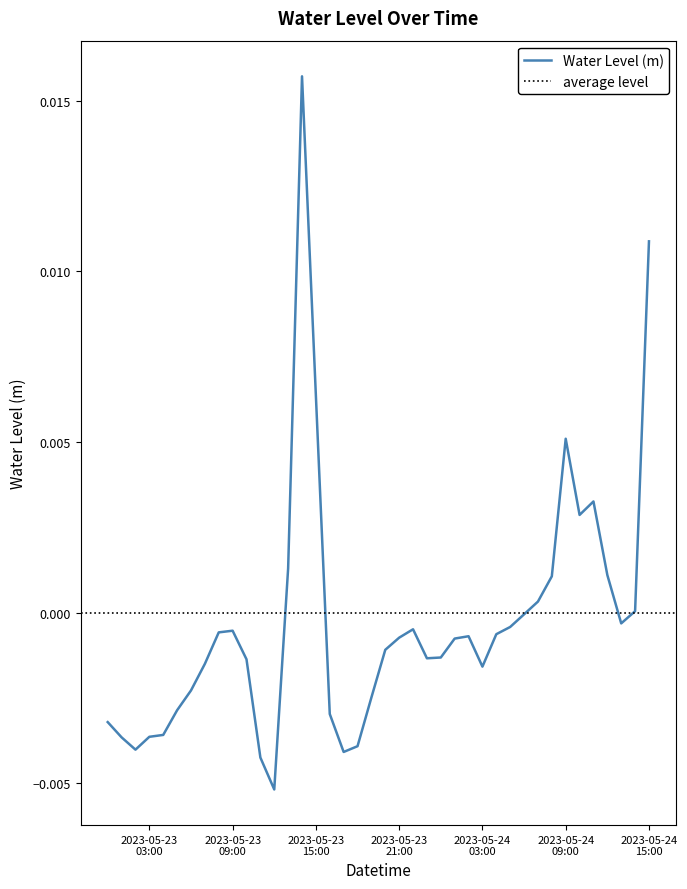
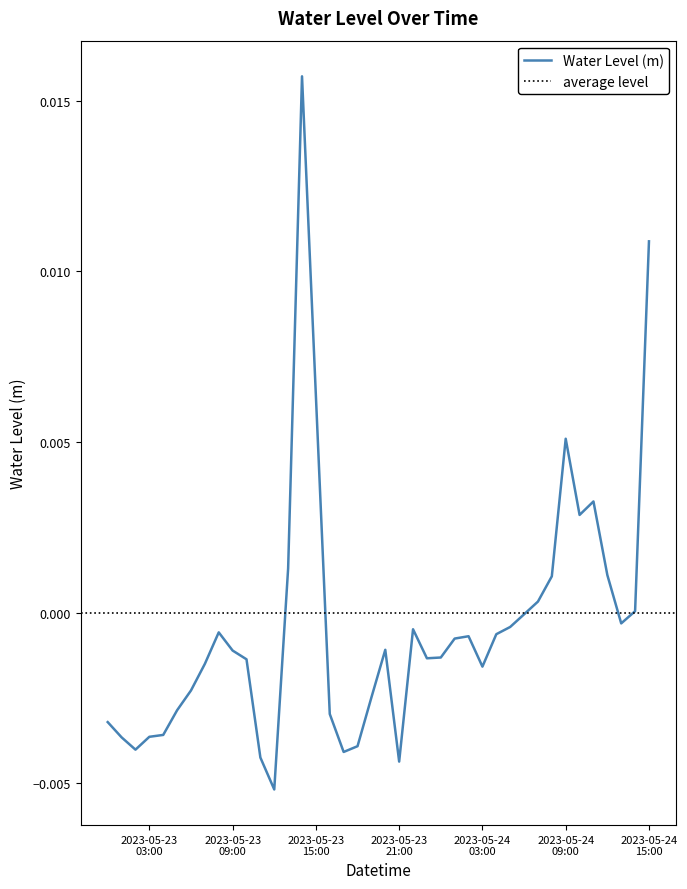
2023-05-23 09:00: -0.0005 -> -0.0011
2023-05-23 21:00: -0.0007 -> -0.0044
